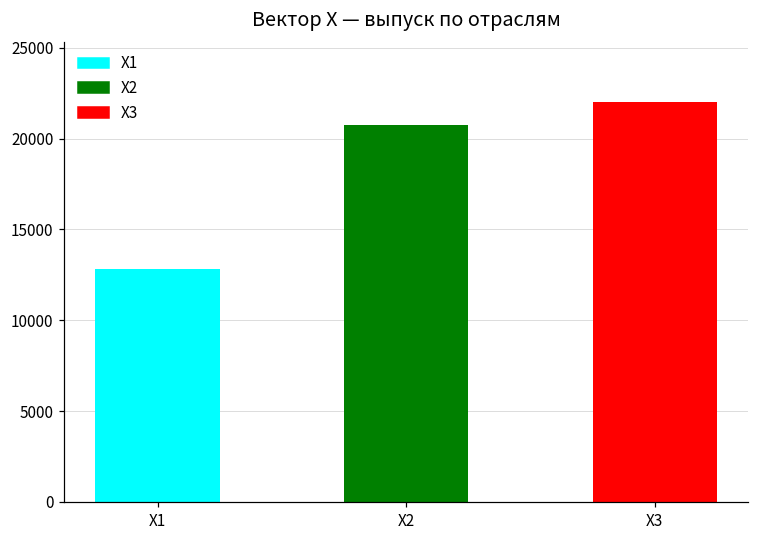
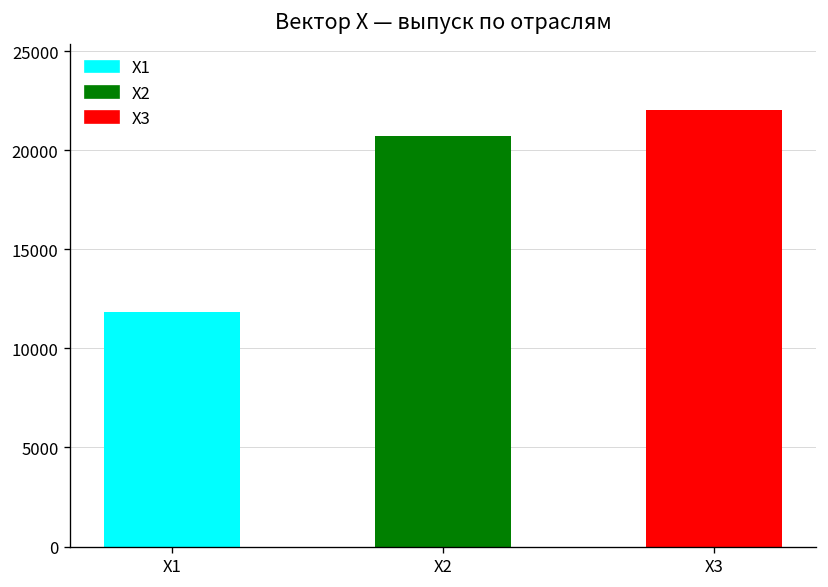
X1: 12800 -> 11900
